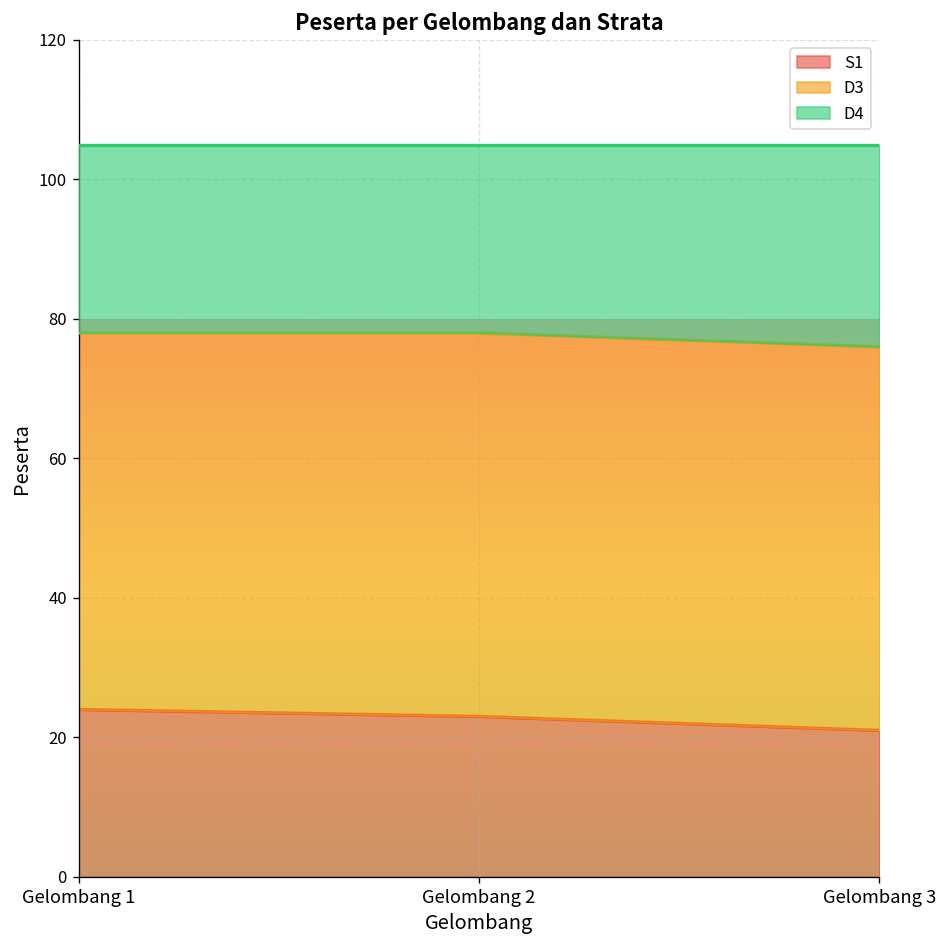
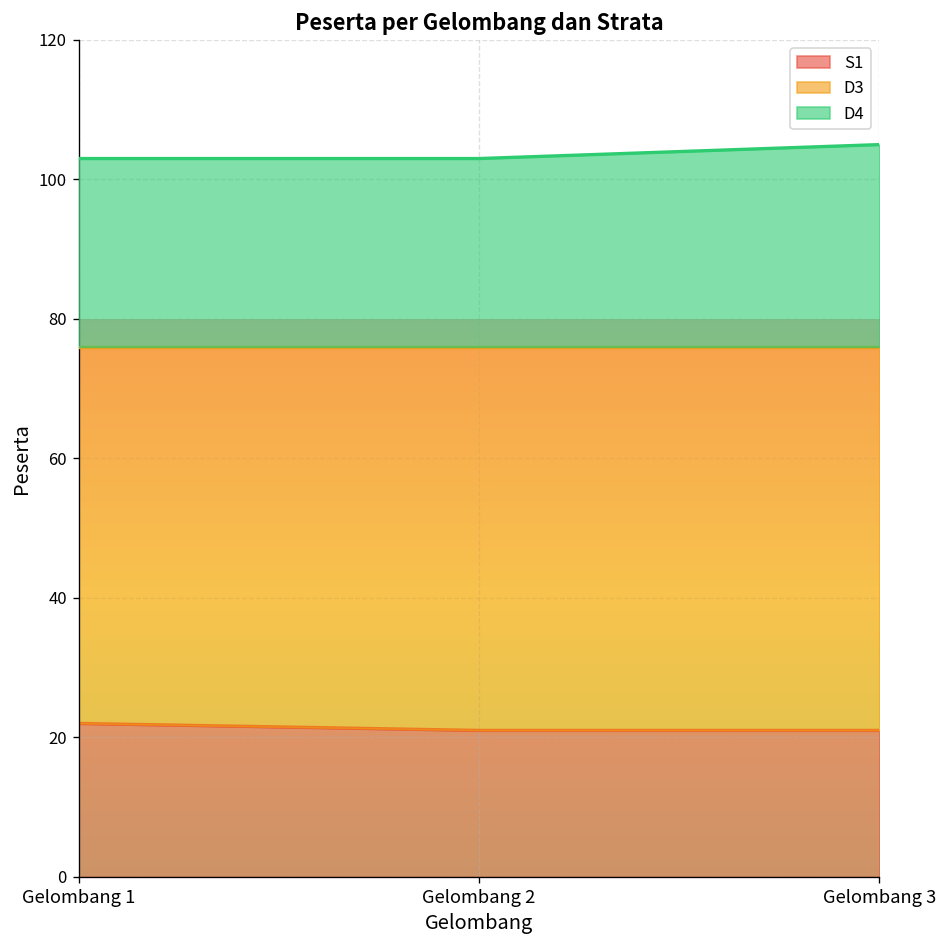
S1, Gelombang 1: 24 -> 22
S1, Gelombang 2: 23 -> 21
